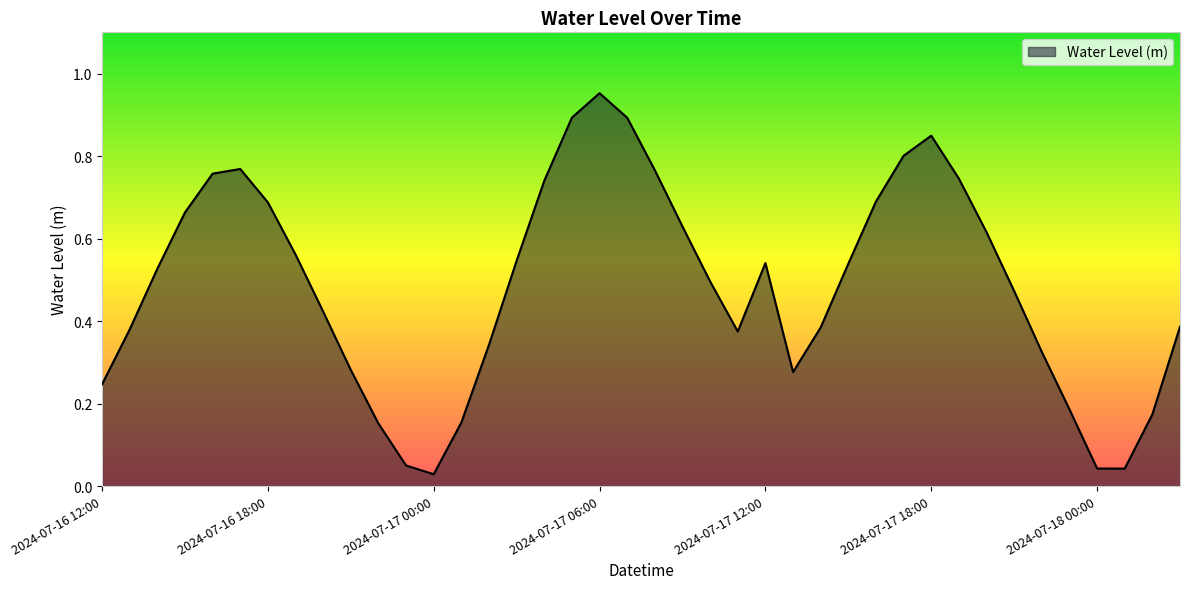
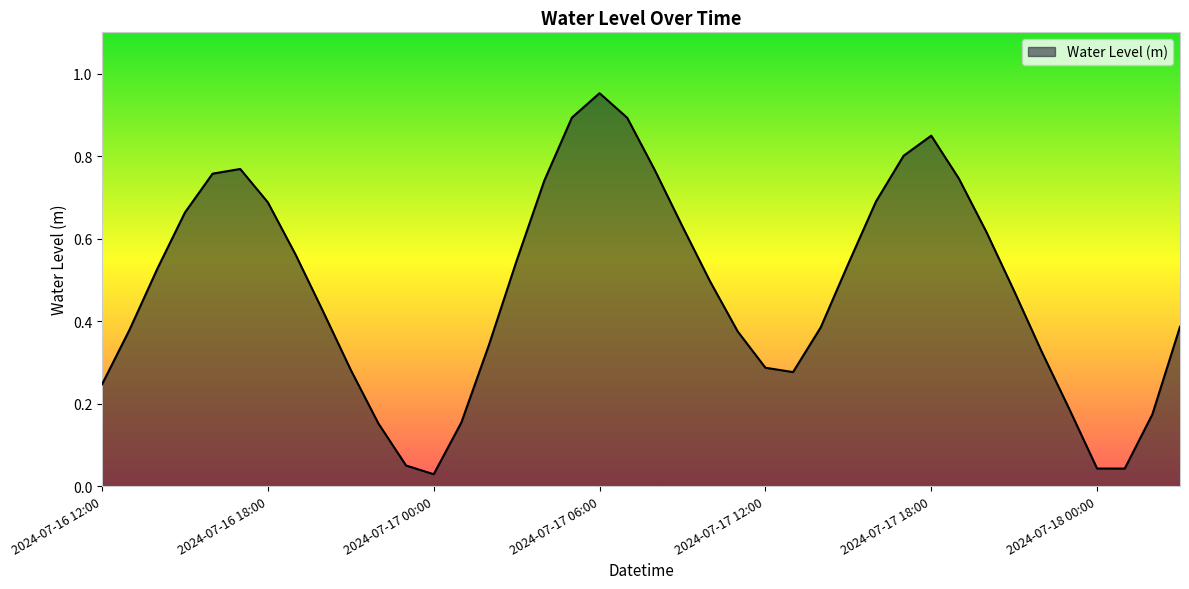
2024-07-17 12:00: 0.54 -> 0.29
